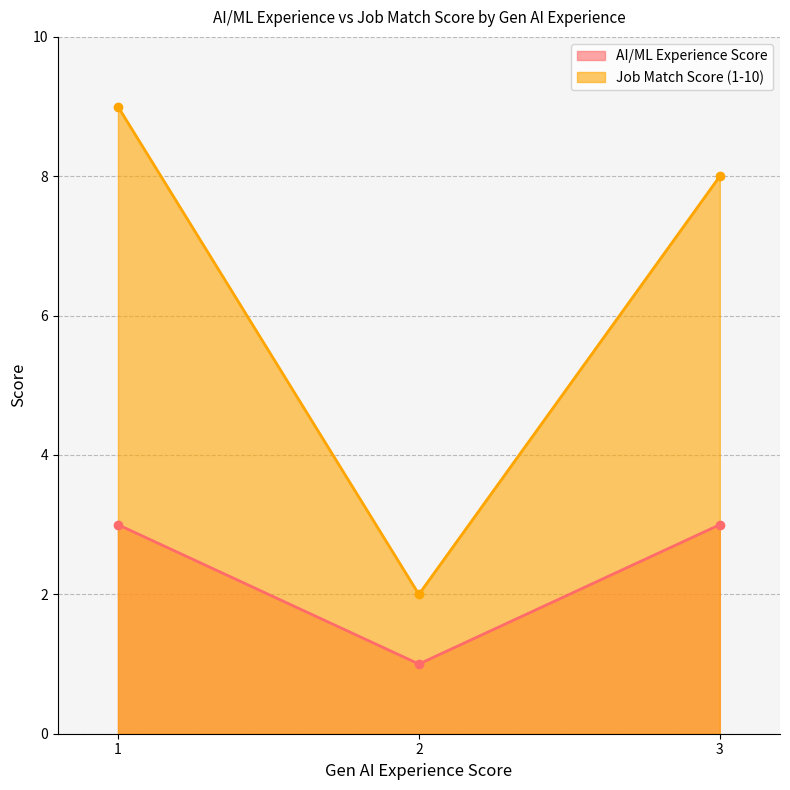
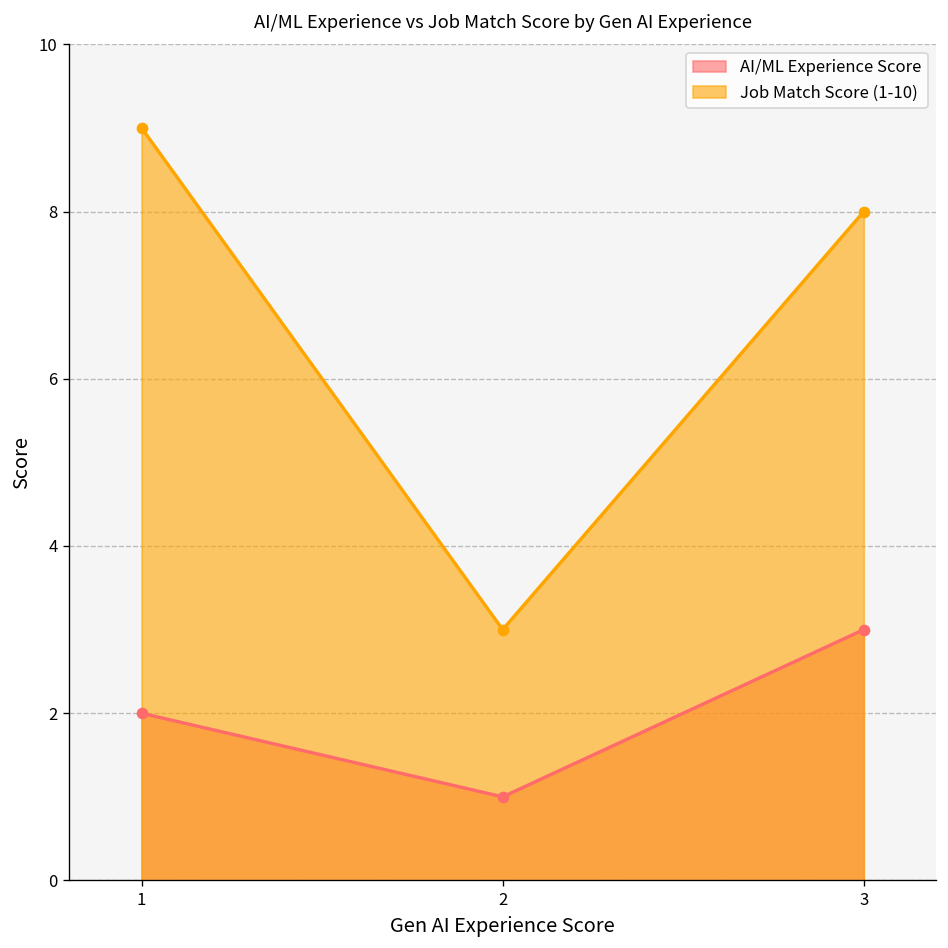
AI/ML Experience Score, 1: 3 -> 2
Job Match Score (1-10), 2: 2 -> 3
